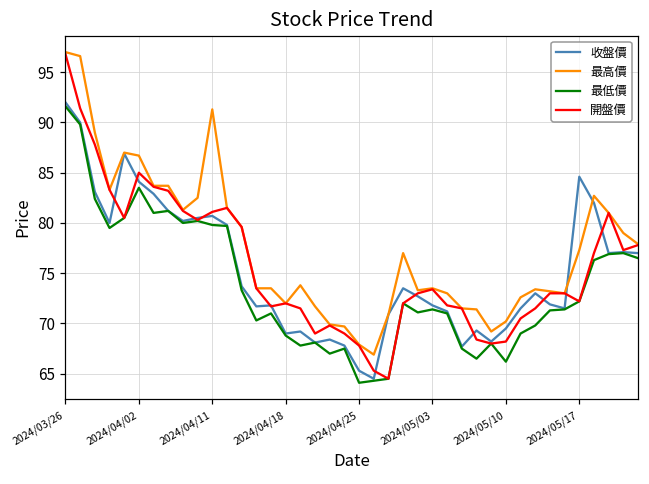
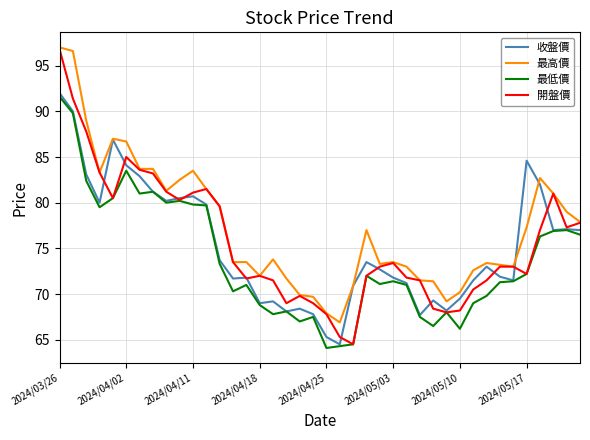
最高價, 2024/04/11: 91 -> 84
